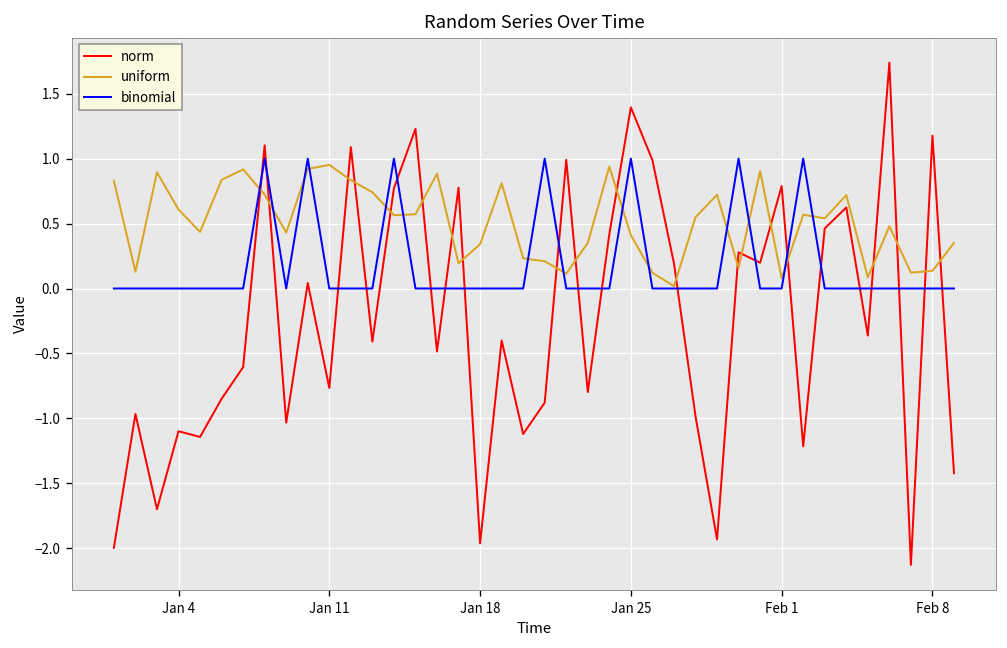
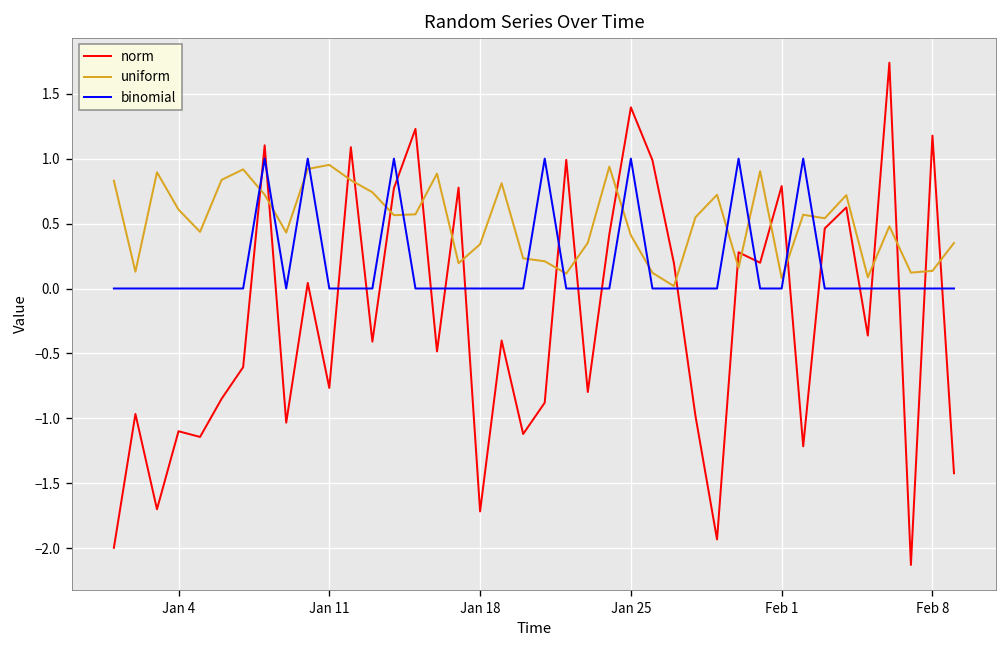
norm, Jan 18: -1.96 -> -1.72
